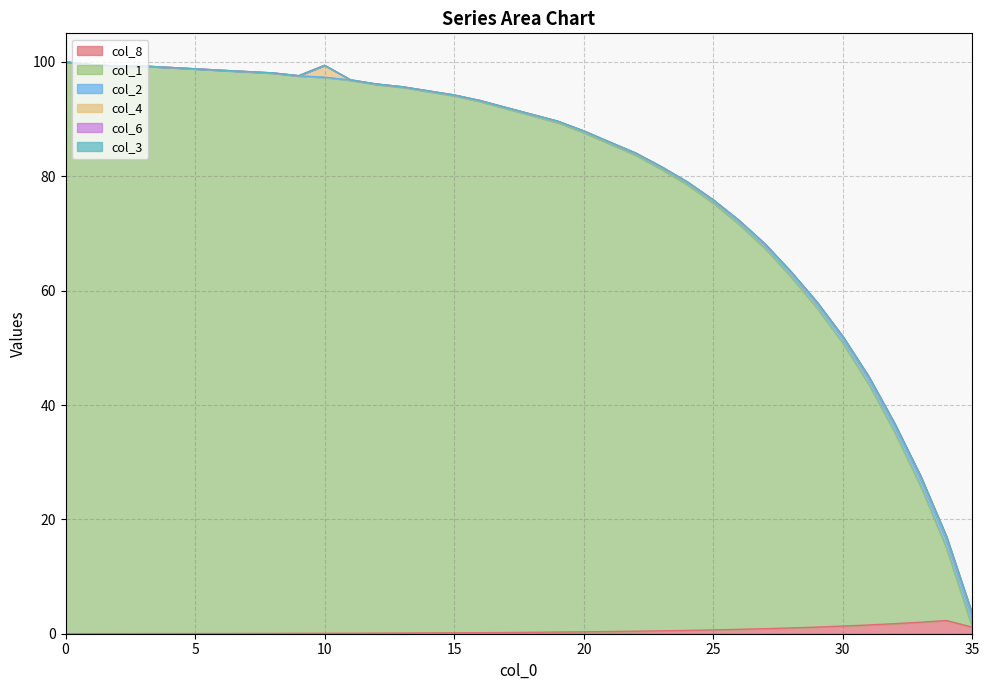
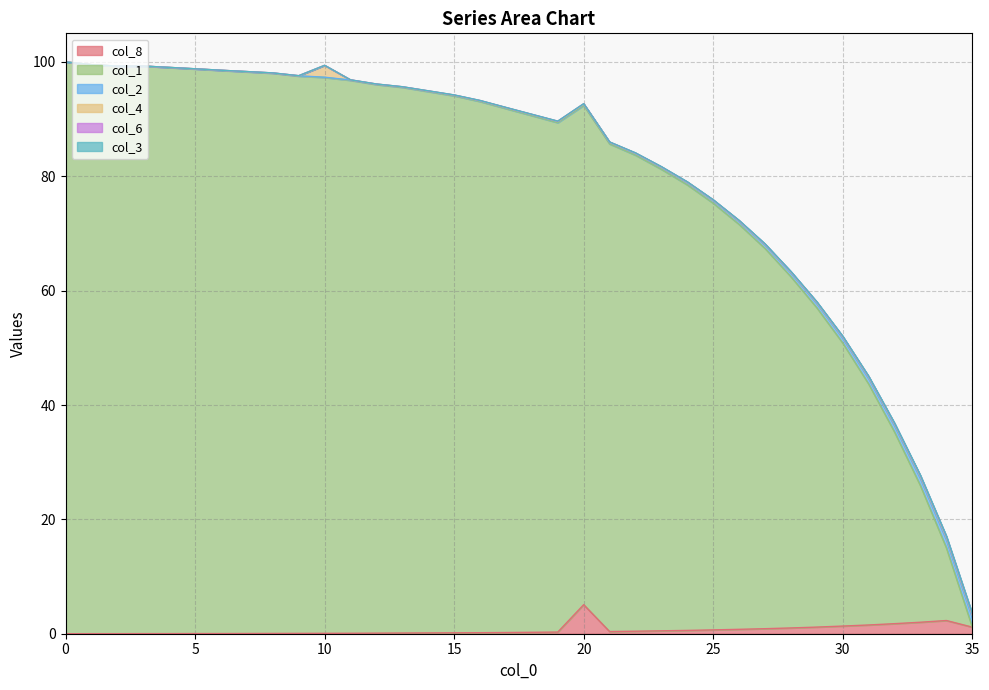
col_8, 20: 0 -> 5
